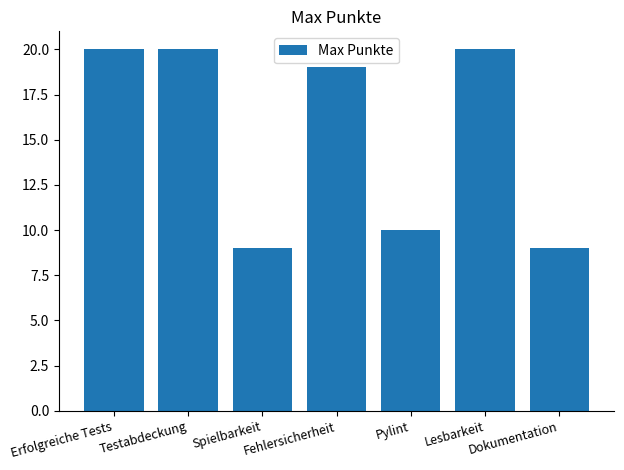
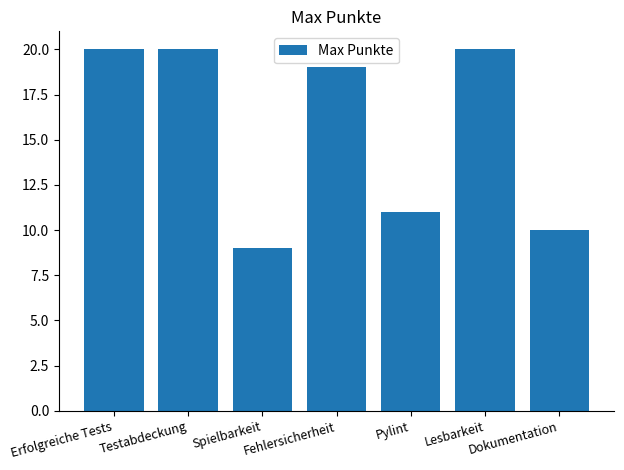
Pylint: 10 -> 11
Dokumentation: 9 -> 10
